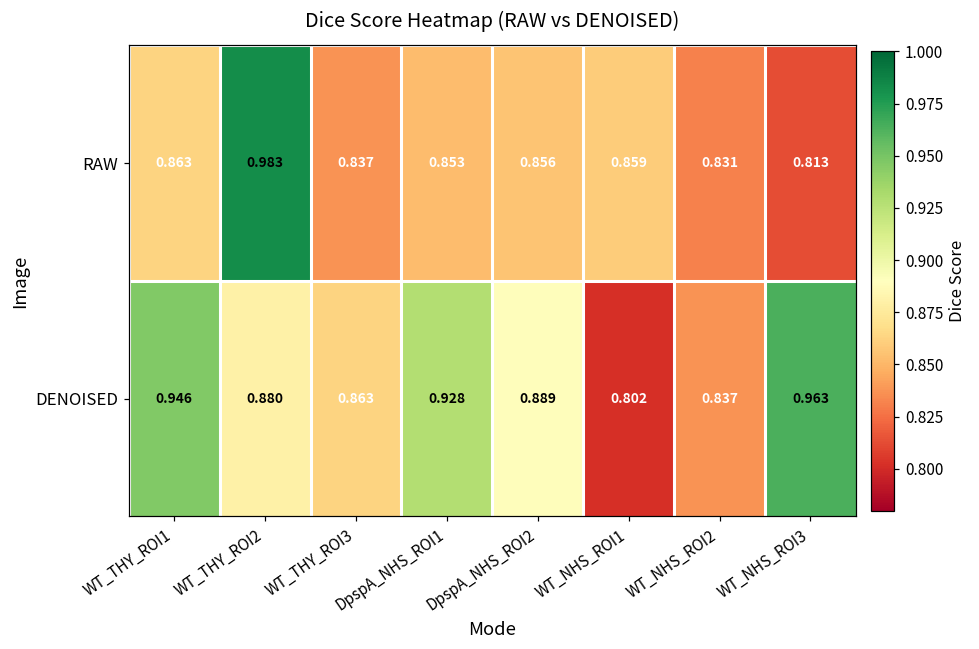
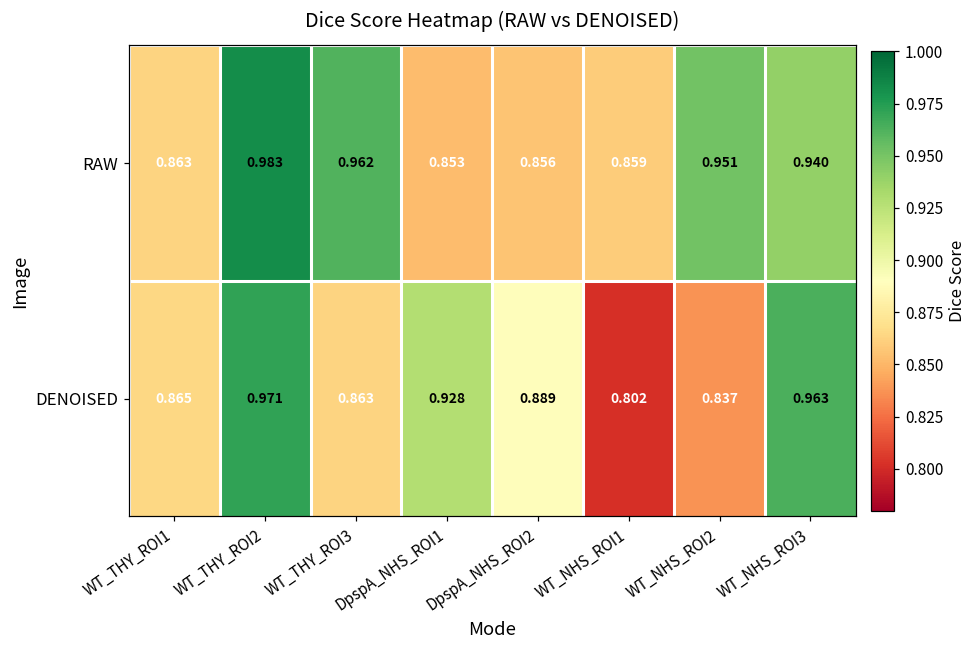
RAW, WT_THY_ROI3: 0.837 -> 0.962
RAW, WT_NHS_ROI2: 0.831 -> 0.951
RAW, WT_NHS_ROI3: 0.813 -> 0.940
DENOISED, WT_THY_ROI1: 0.946 -> 0.865
DENOISED, WT_THY_ROI2: 0.880 -> 0.971
